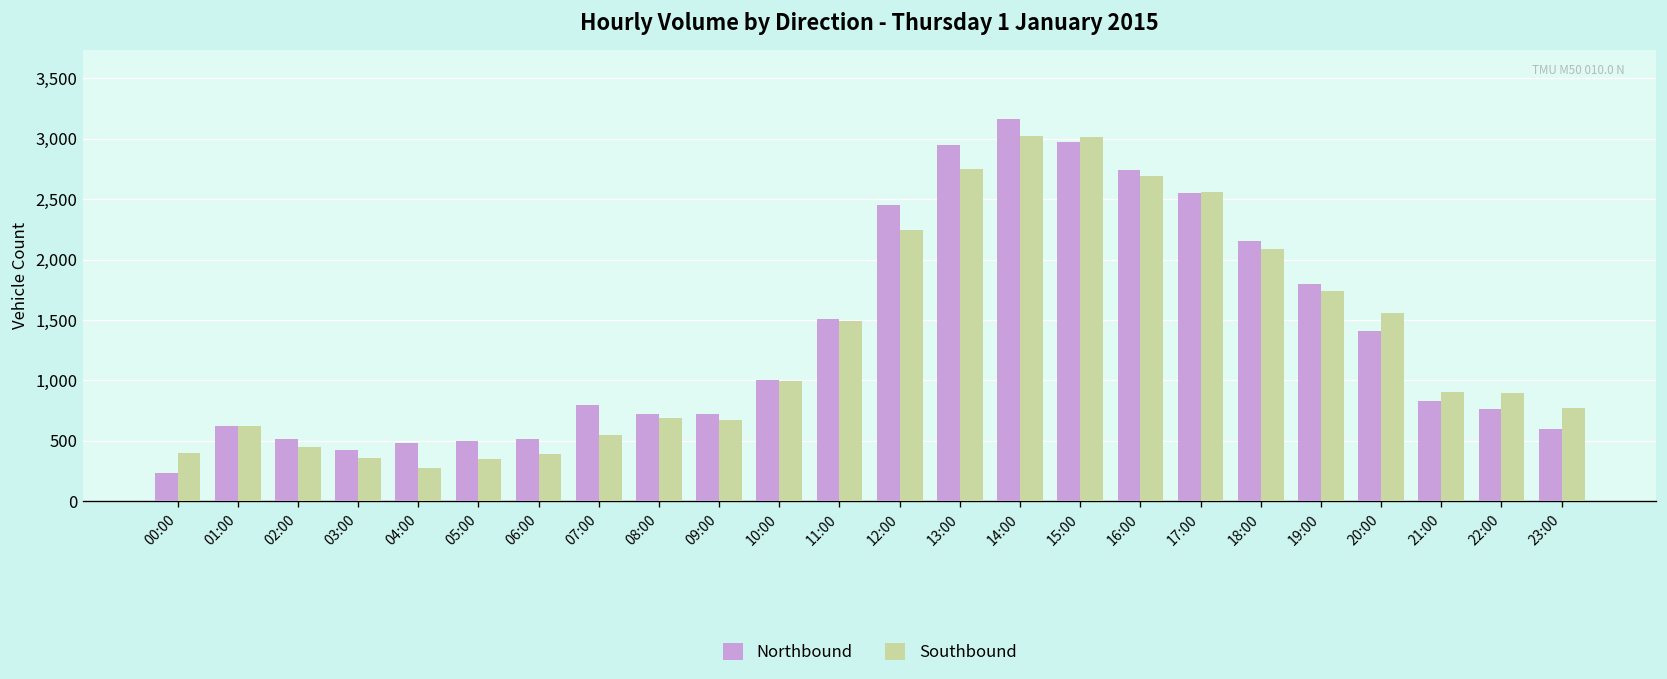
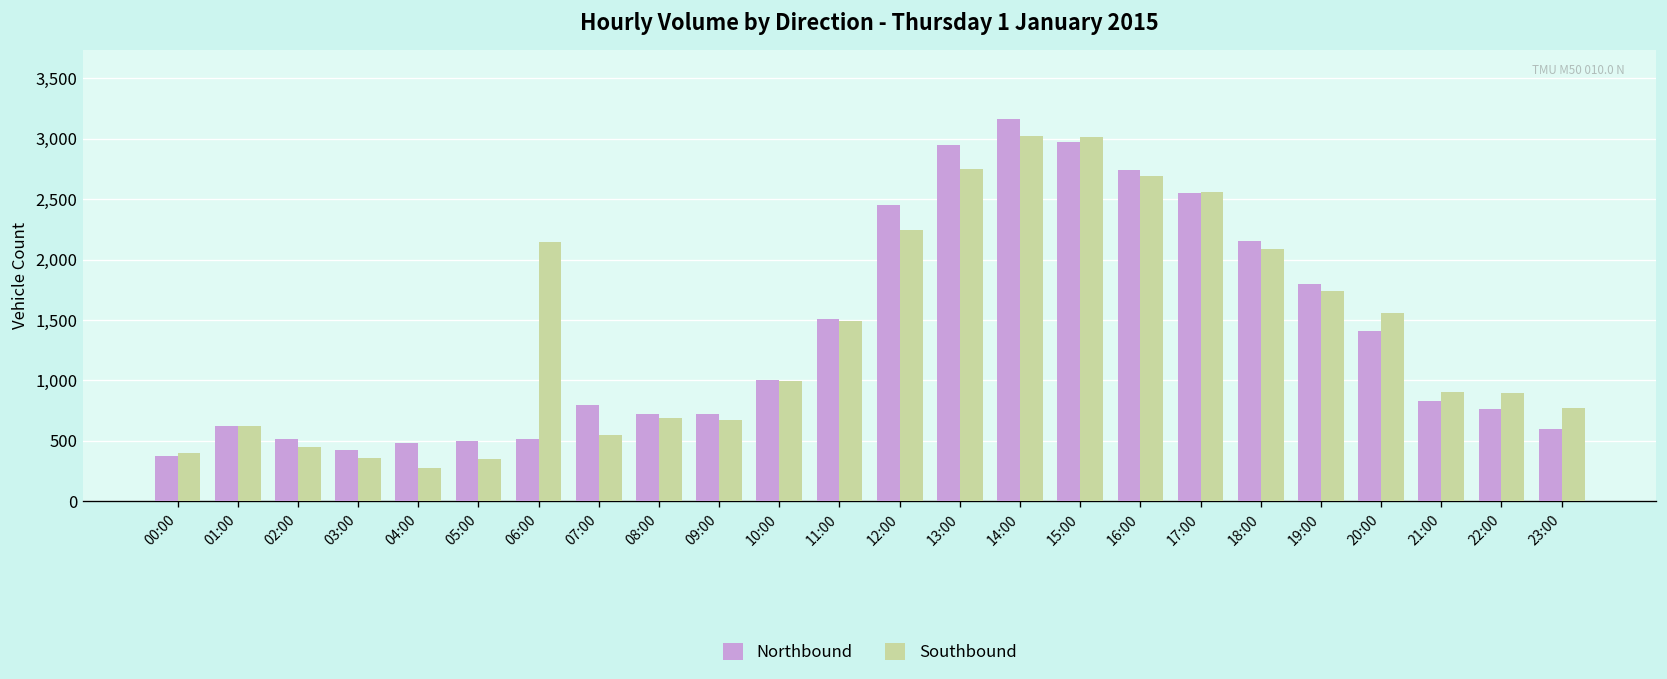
Northbound, 00:00: 230 -> 370
Southbound, 06:00: 390 -> 2,150
